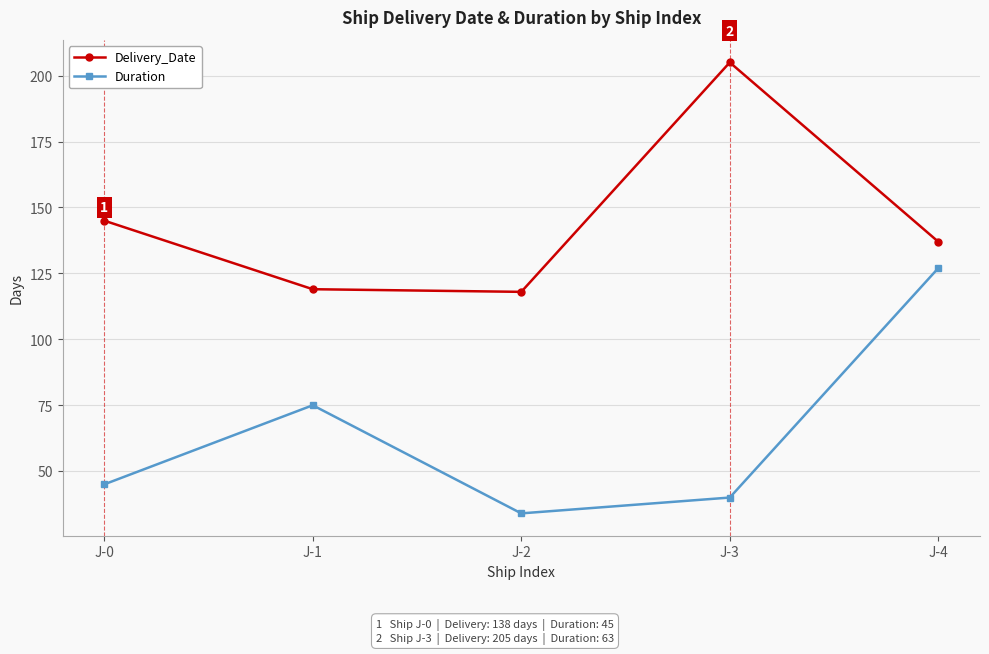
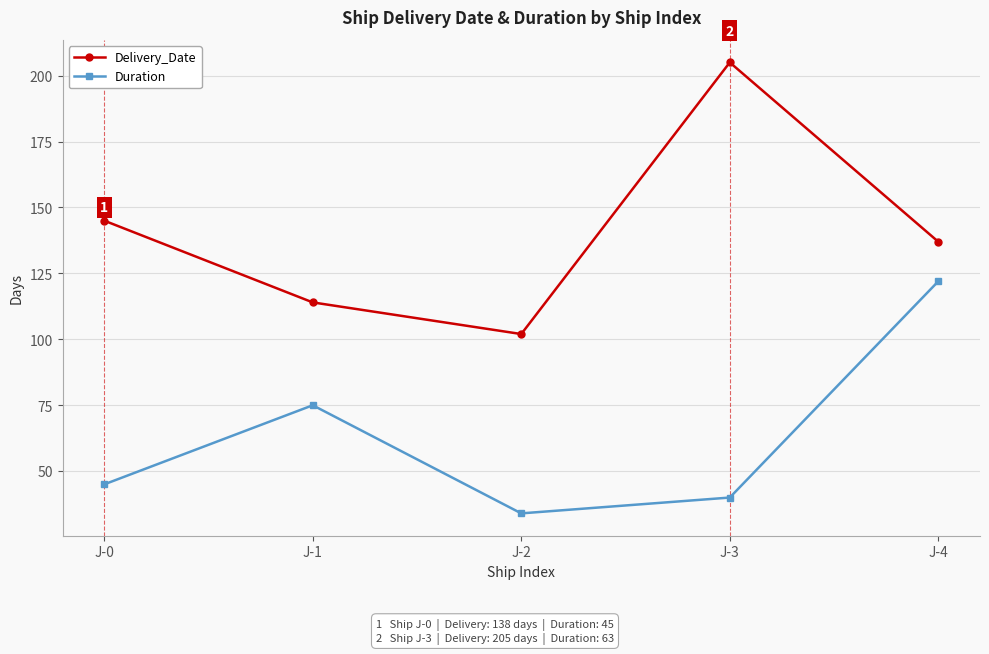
Delivery_Date, J-1: 119 -> 114
Delivery_Date, J-2: 118 -> 102
Duration, J-4: 127 -> 122
